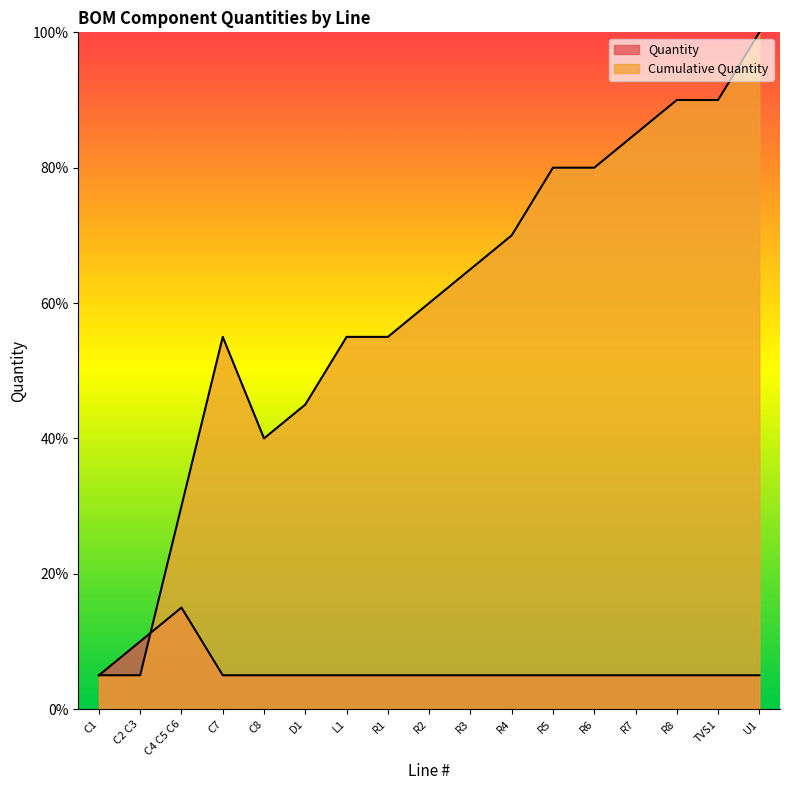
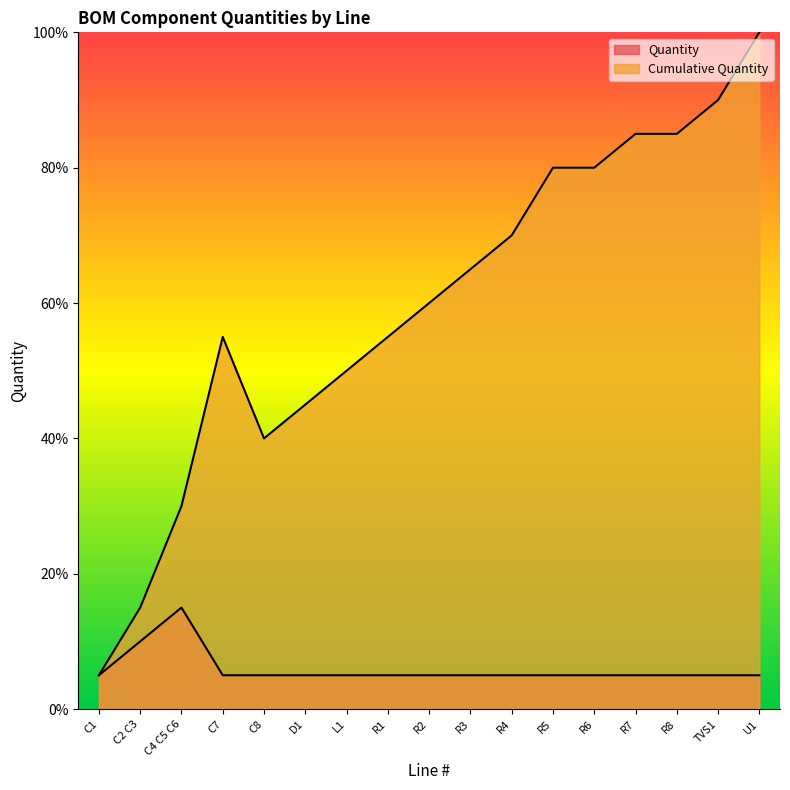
Cumulative Quantity, C2 C3: 5% -> 15%
Cumulative Quantity, L1: 55% -> 50%
Cumulative Quantity, R8: 90% -> 85%
